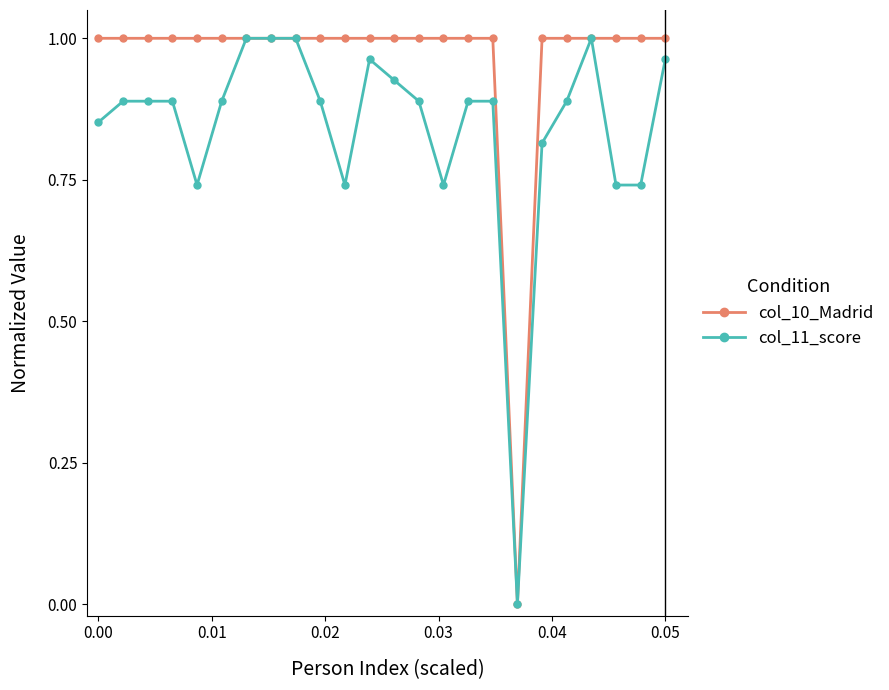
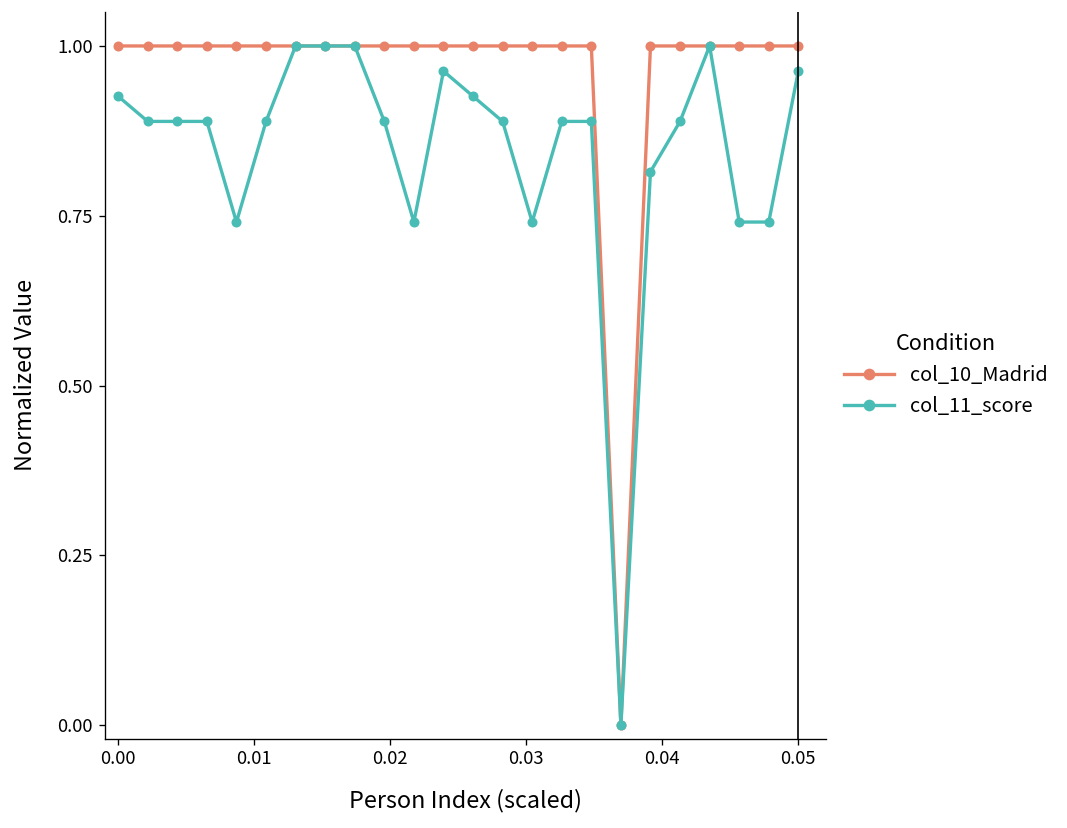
col_11_score, 0.00: 0.85 -> 0.93
